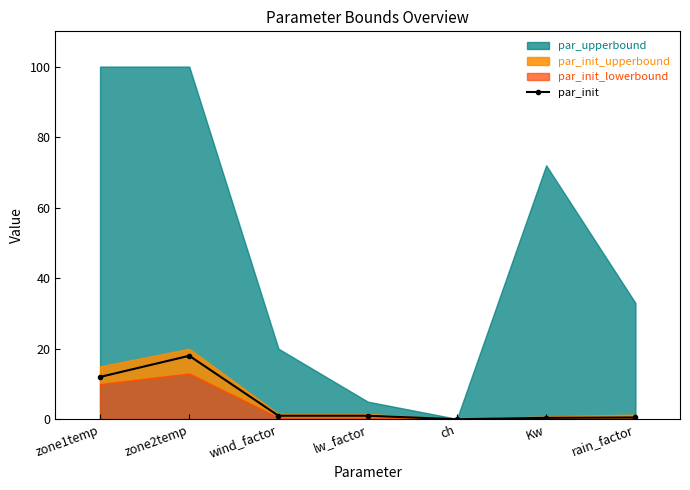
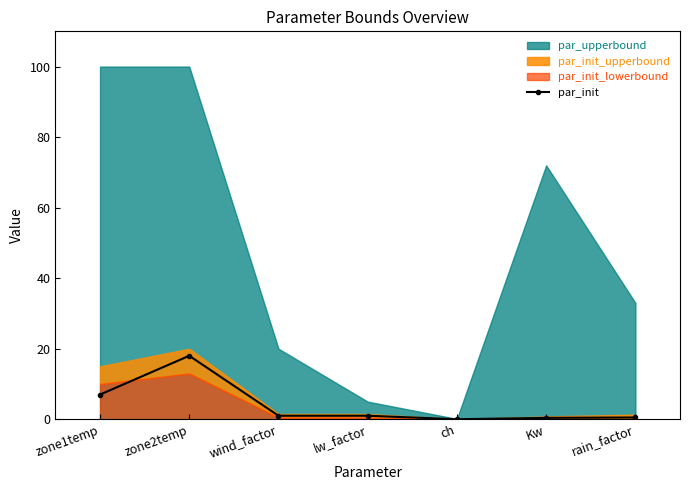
par_init, zone1temp: 12 -> 7
